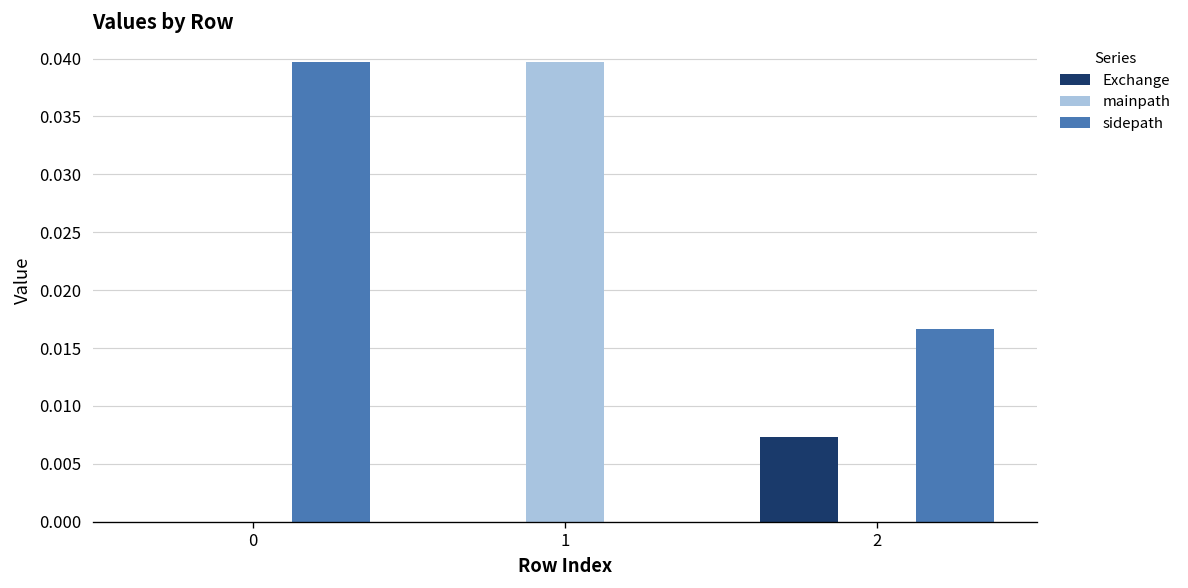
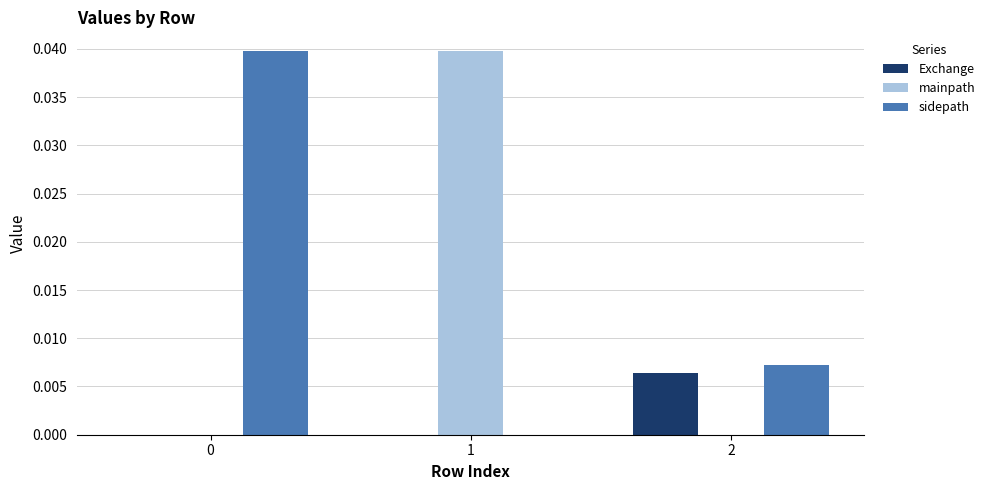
Exchange, 2: 0.007 -> 0.006
sidepath, 2: 0.017 -> 0.007
